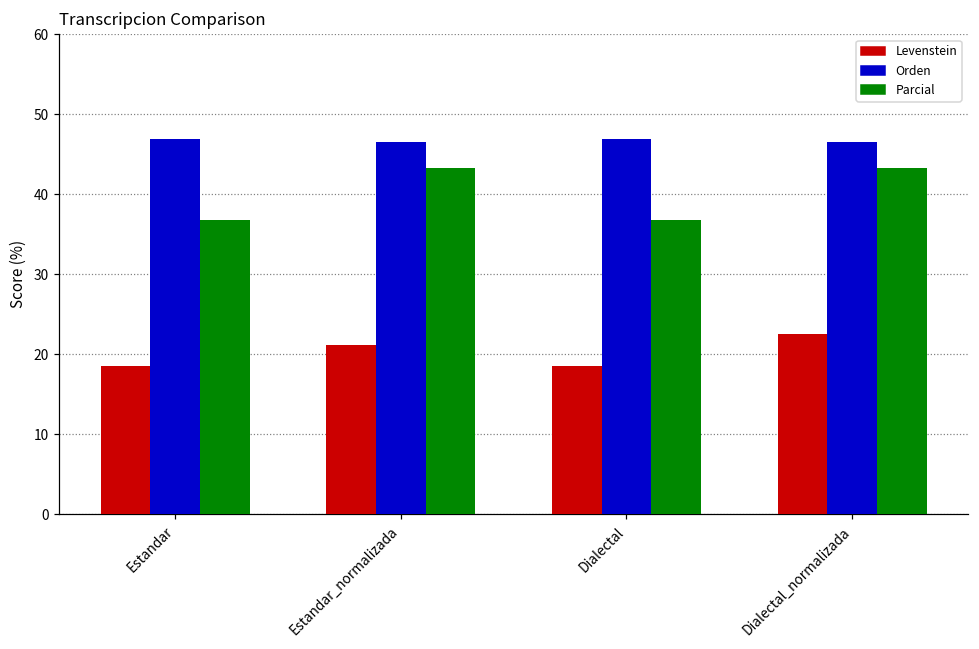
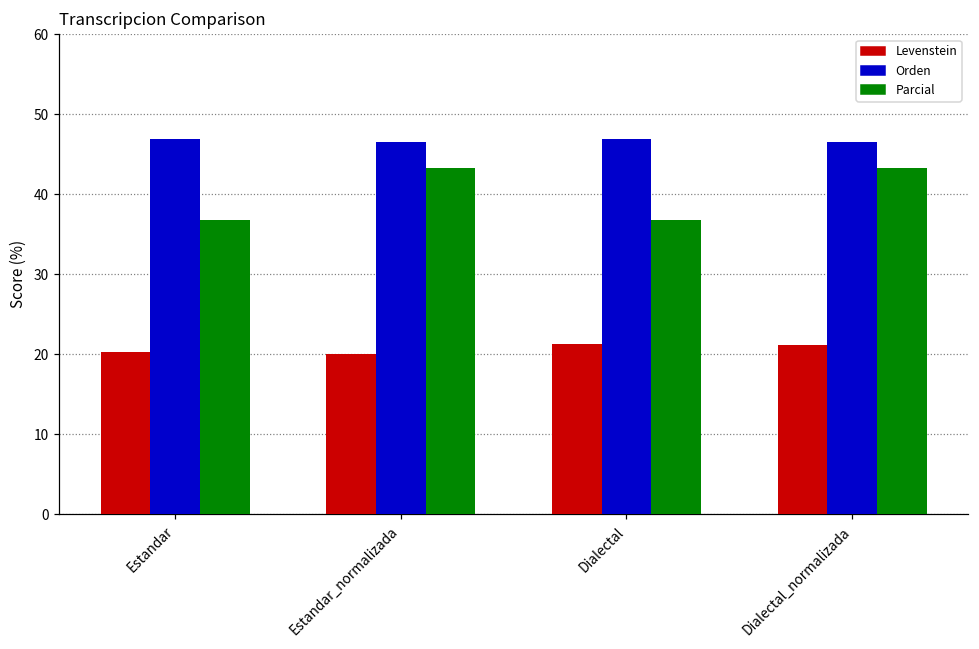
Levenstein, Estandar: 18 -> 20
Levenstein, Estandar_normalizada: 21 -> 20
Levenstein, Dialectal: 18 -> 21
Levenstein, Dialectal_normalizada: 22 -> 21
